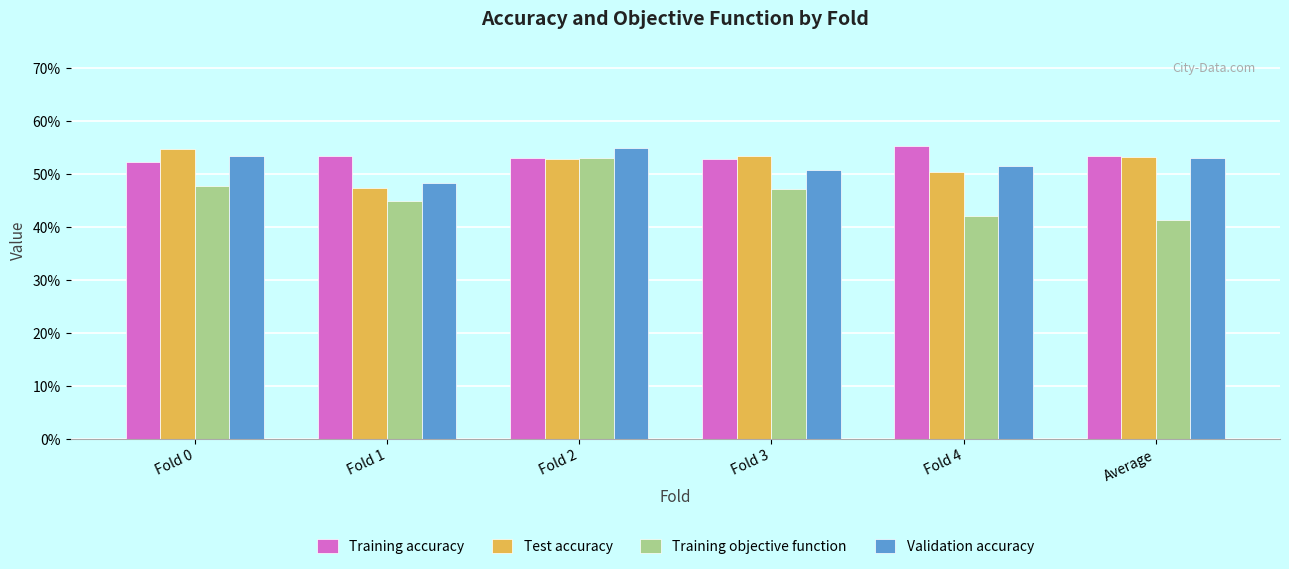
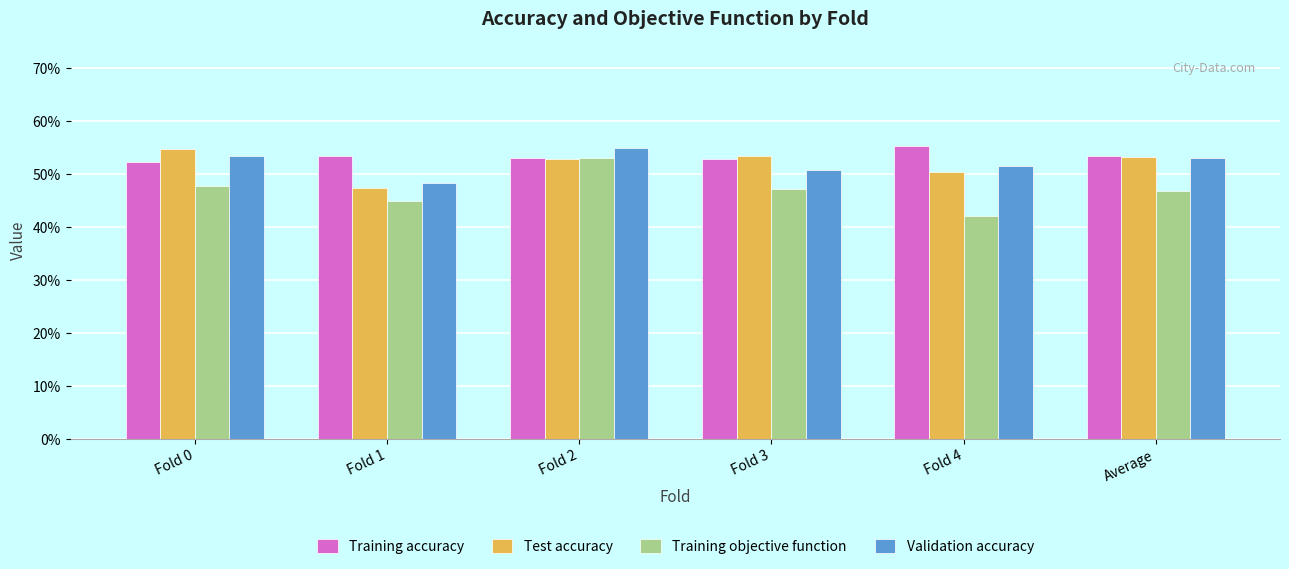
Training objective function, Average: 41% -> 47%
